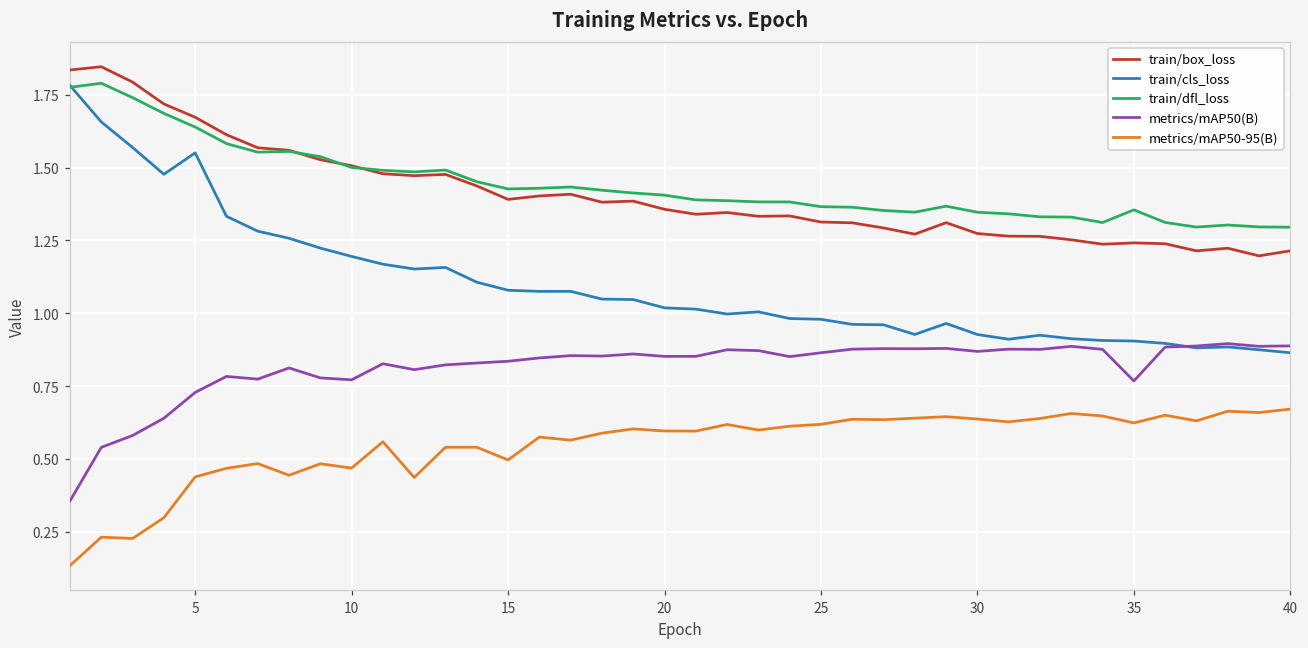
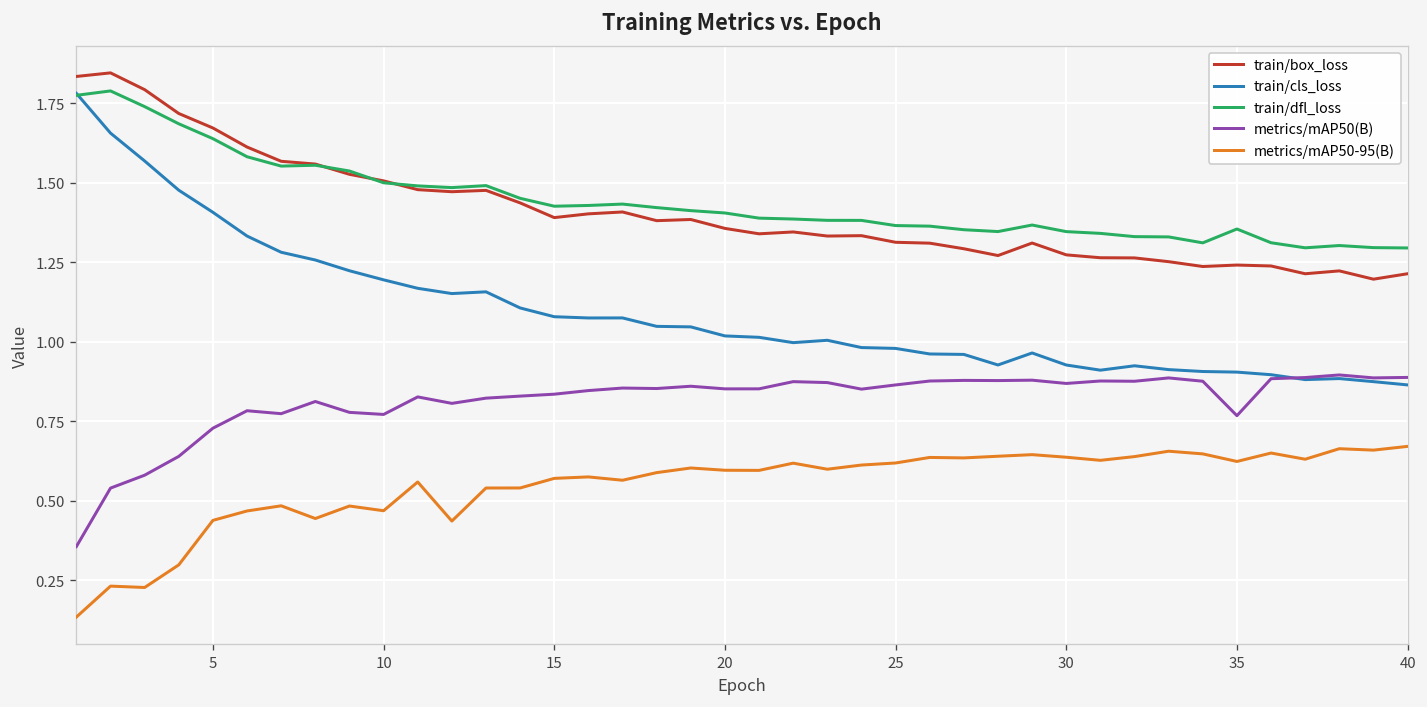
train/cls_loss, 5: 1.55 -> 1.41
metrics/mAP50-95(B), 15: 0.50 -> 0.57
